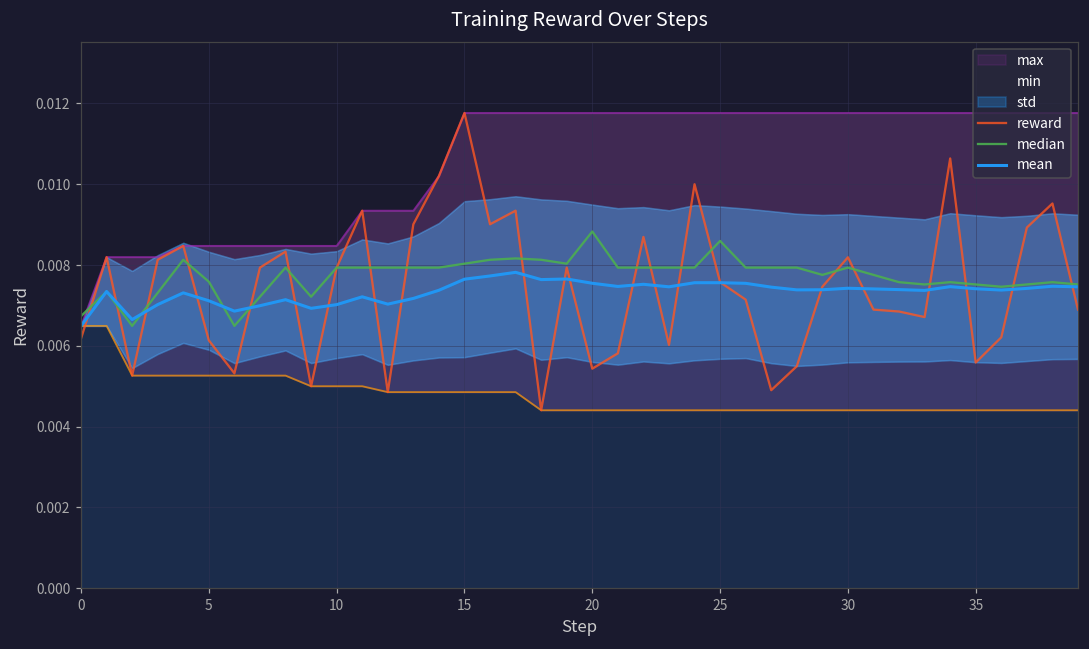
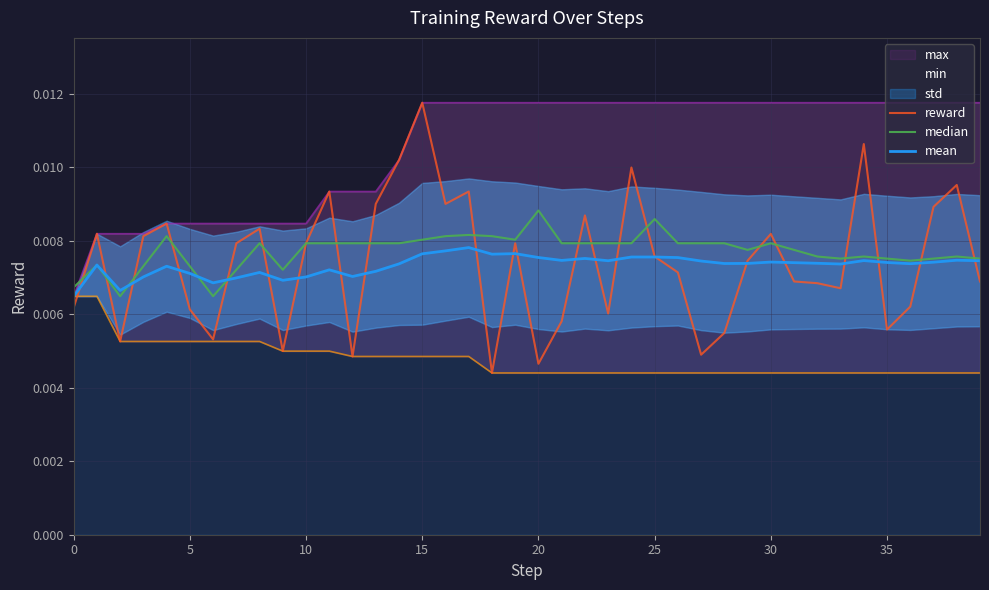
median, 5: 0.0076 -> 0.0073
reward, 20: 0.0054 -> 0.0047
